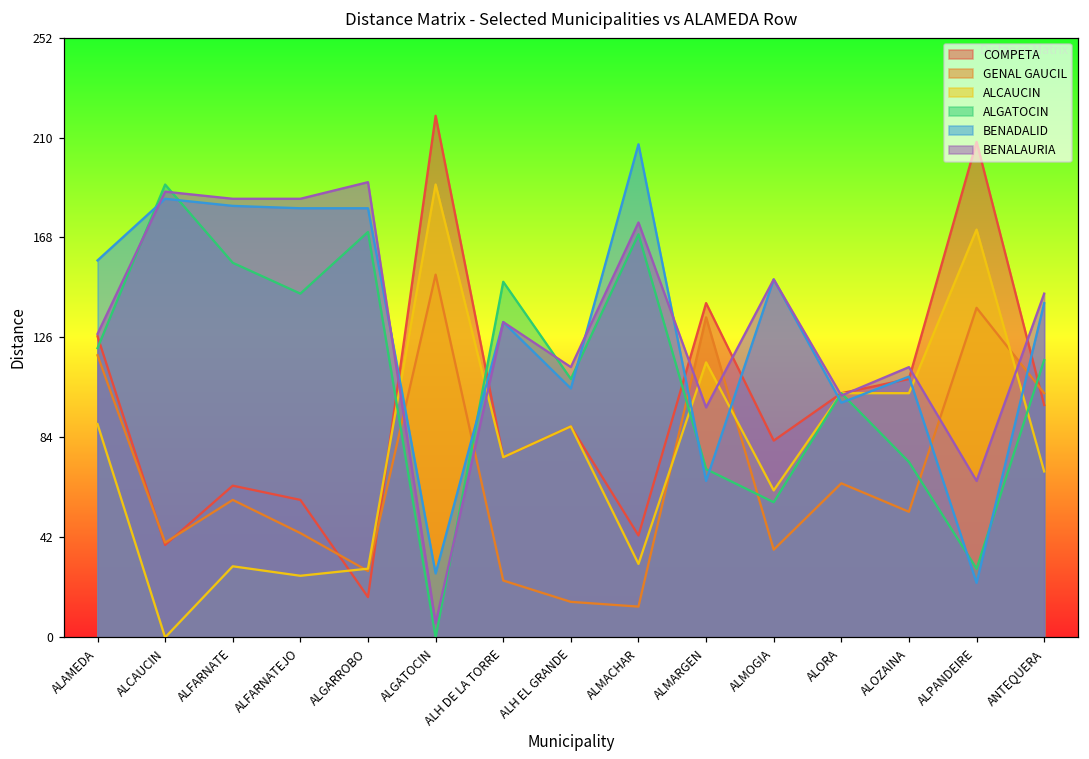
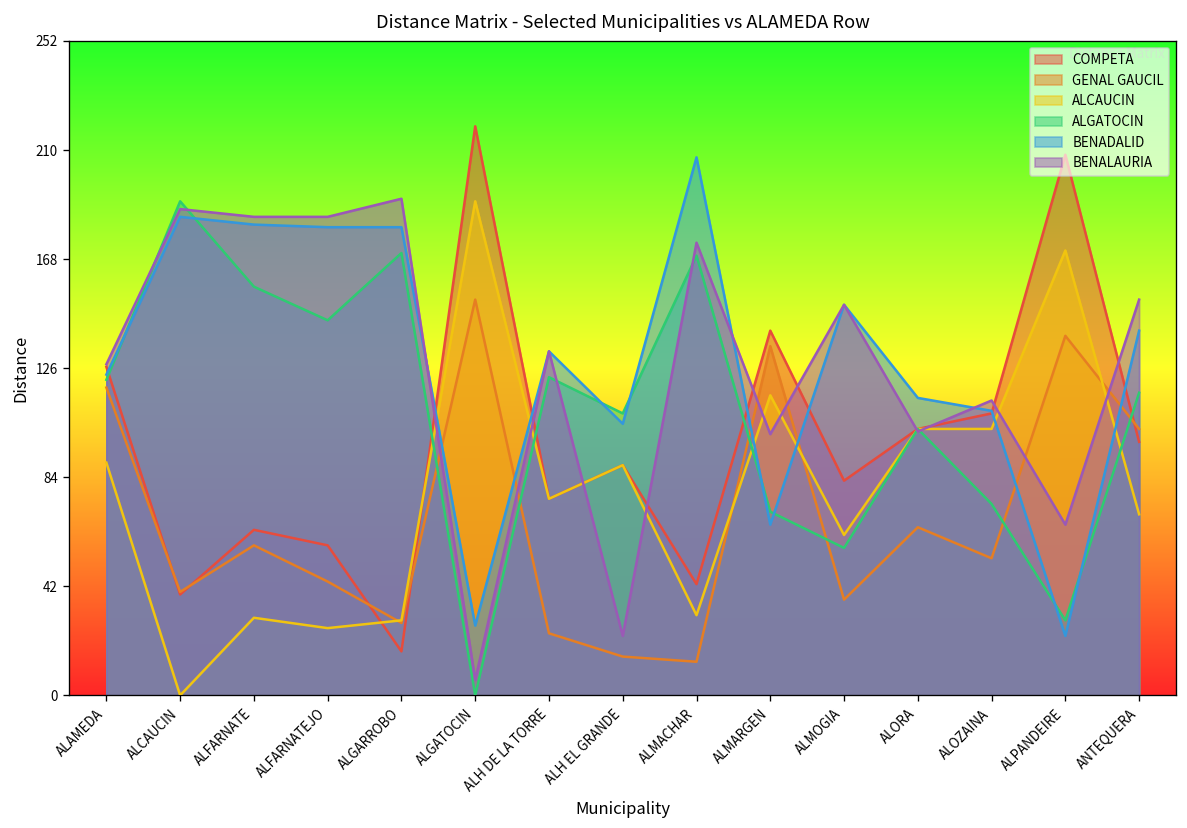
BENADALID, ALAMEDA: 158 -> 124
ALGATOCIN, ALH DE LA TORRE: 149 -> 123
BENALAURIA, ALH EL GRANDE: 114 -> 23
BENALAURIA, ALMARGEN: 97 -> 101
BENADALID, ALORA: 99 -> 115
BENALAURIA, ANTEQUERA: 144 -> 152
